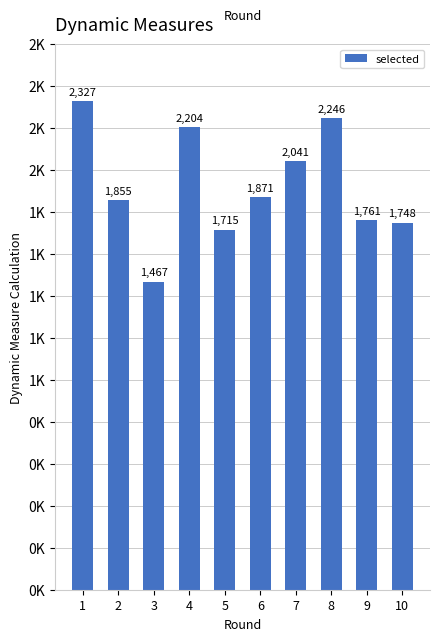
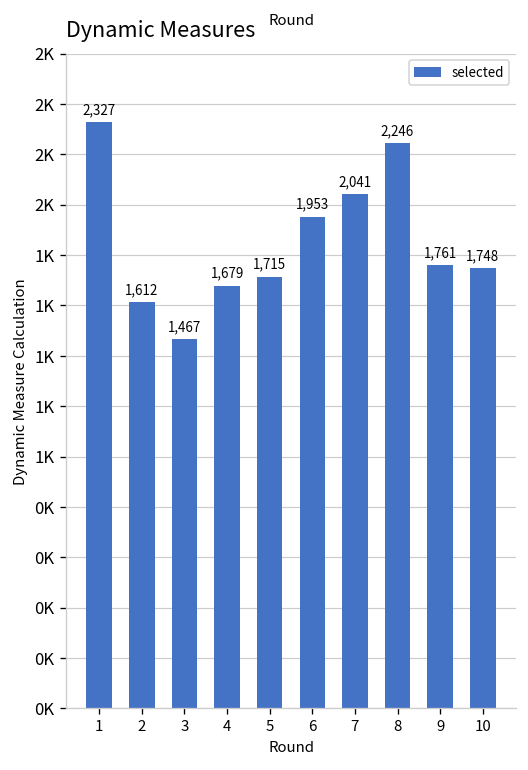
2: 1,855 -> 1,612
4: 2,204 -> 1,679
6: 1,871 -> 1,953
